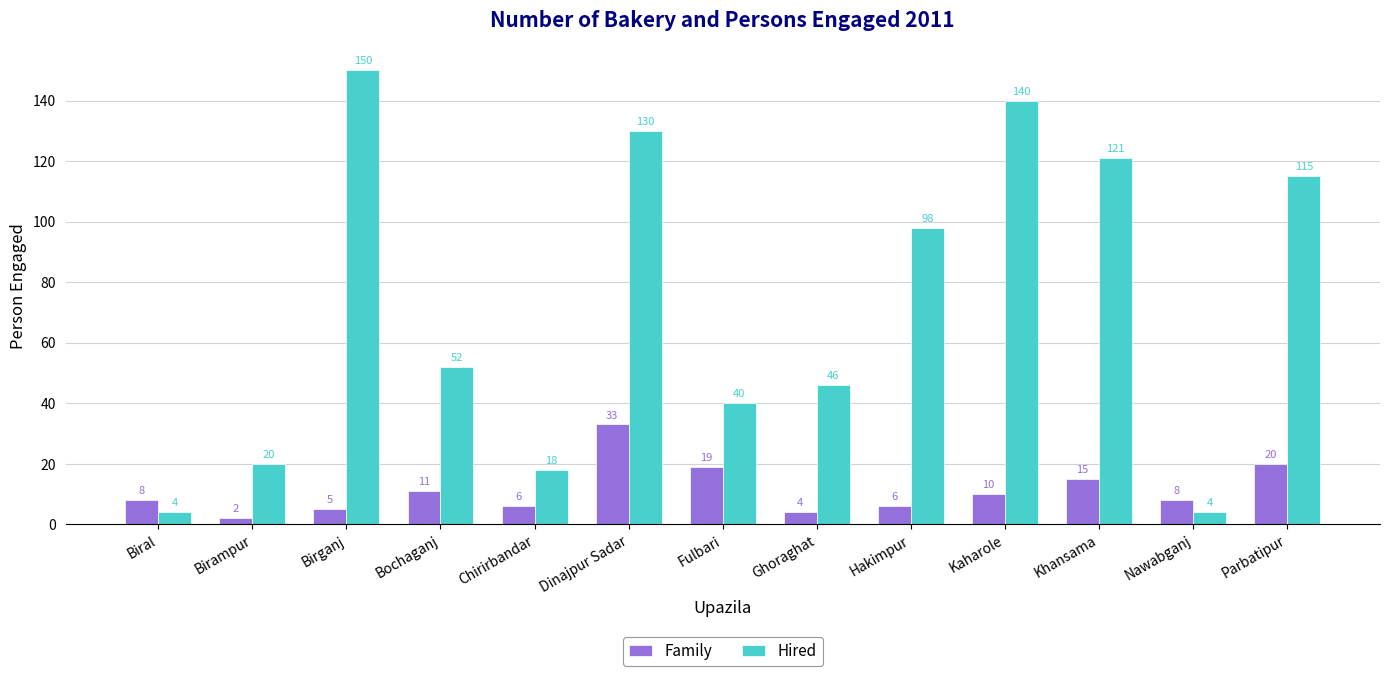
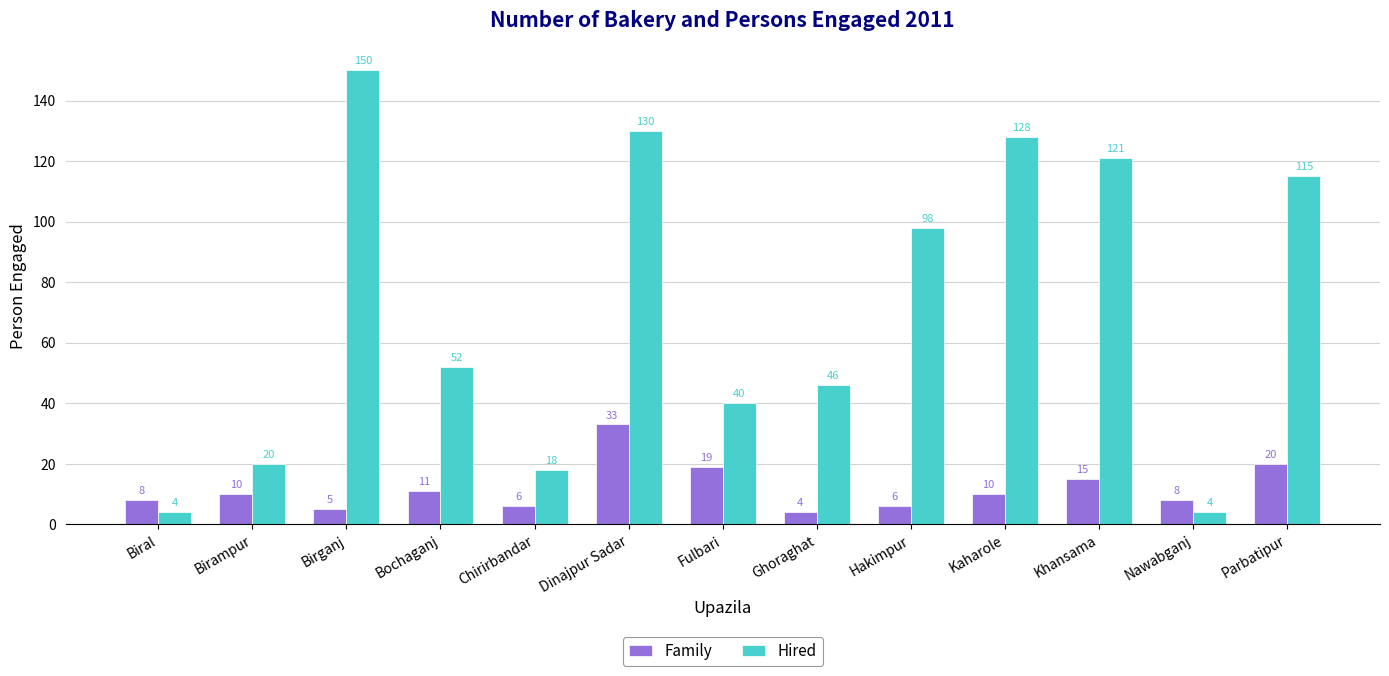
Family, Birampur: 2 -> 10
Hired, Kaharole: 140 -> 128
